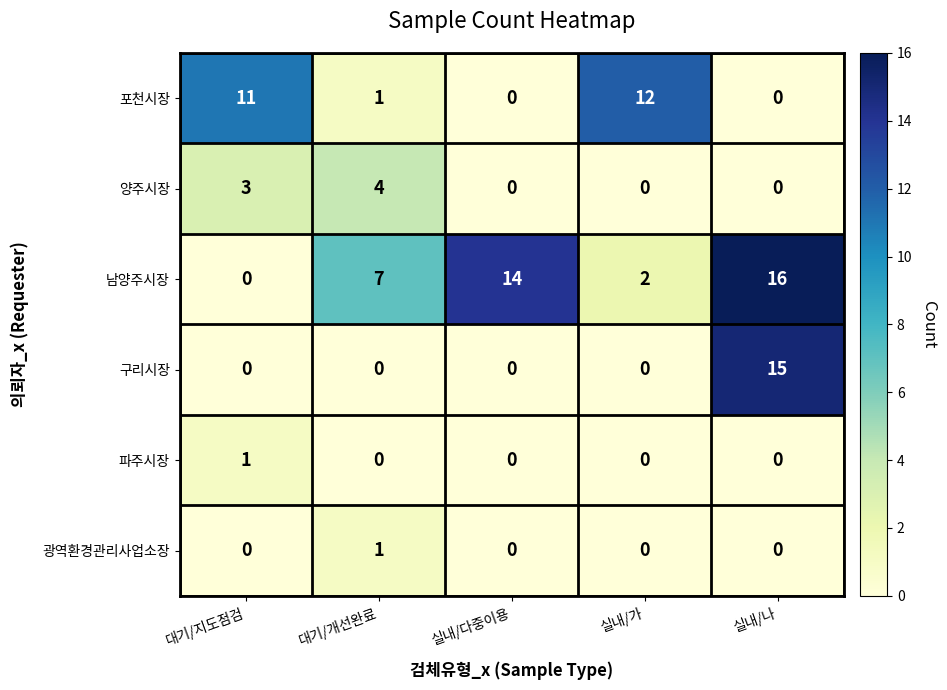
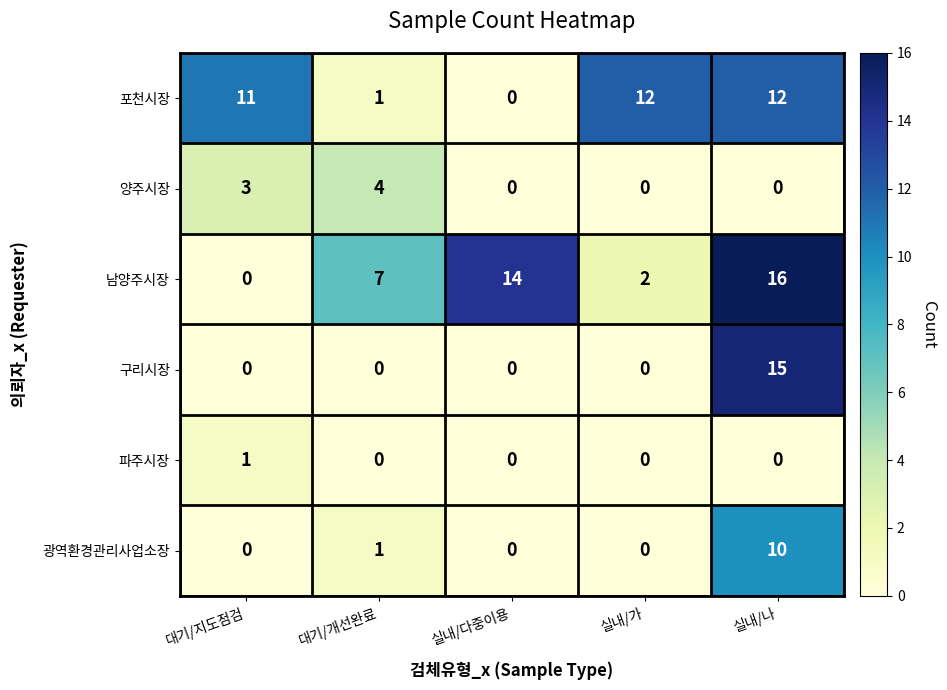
포천시장, 실내/나: 0 -> 12
광역환경관리사업소장, 실내/나: 0 -> 10
